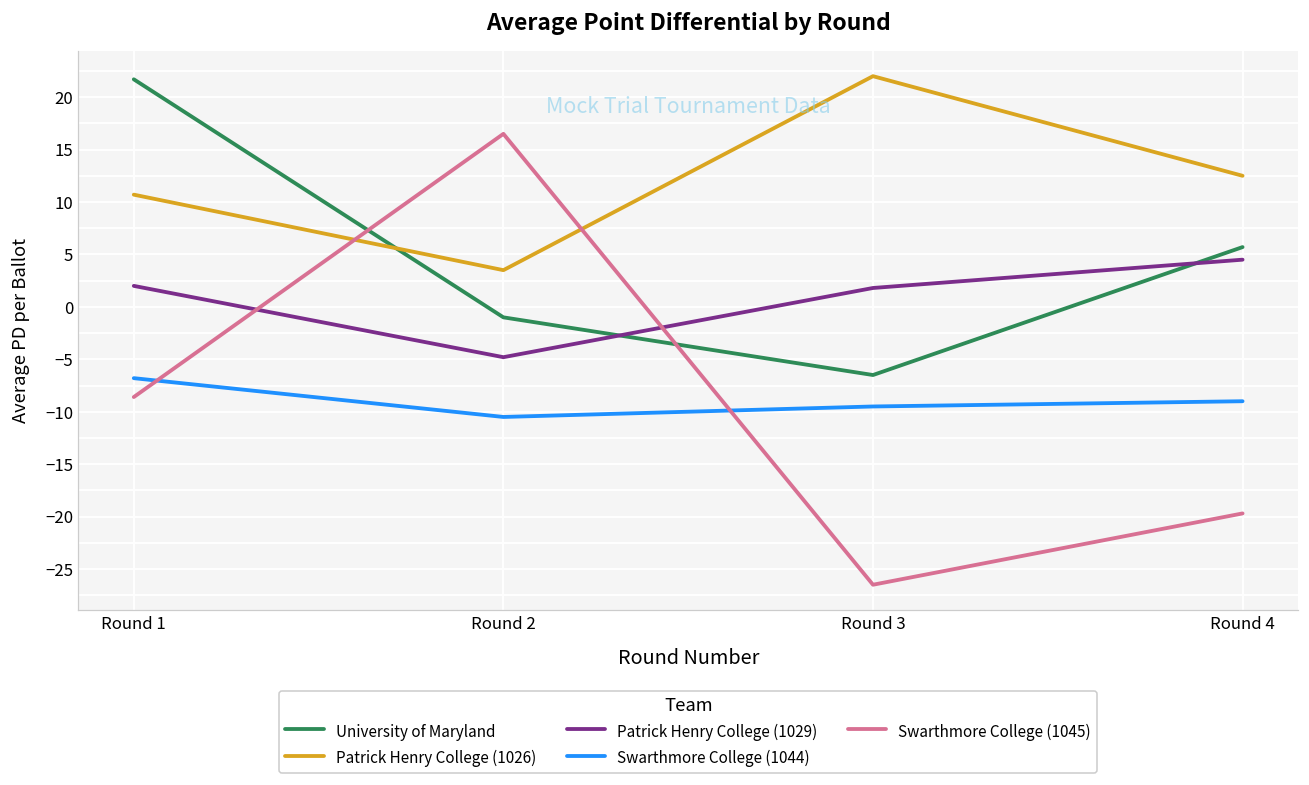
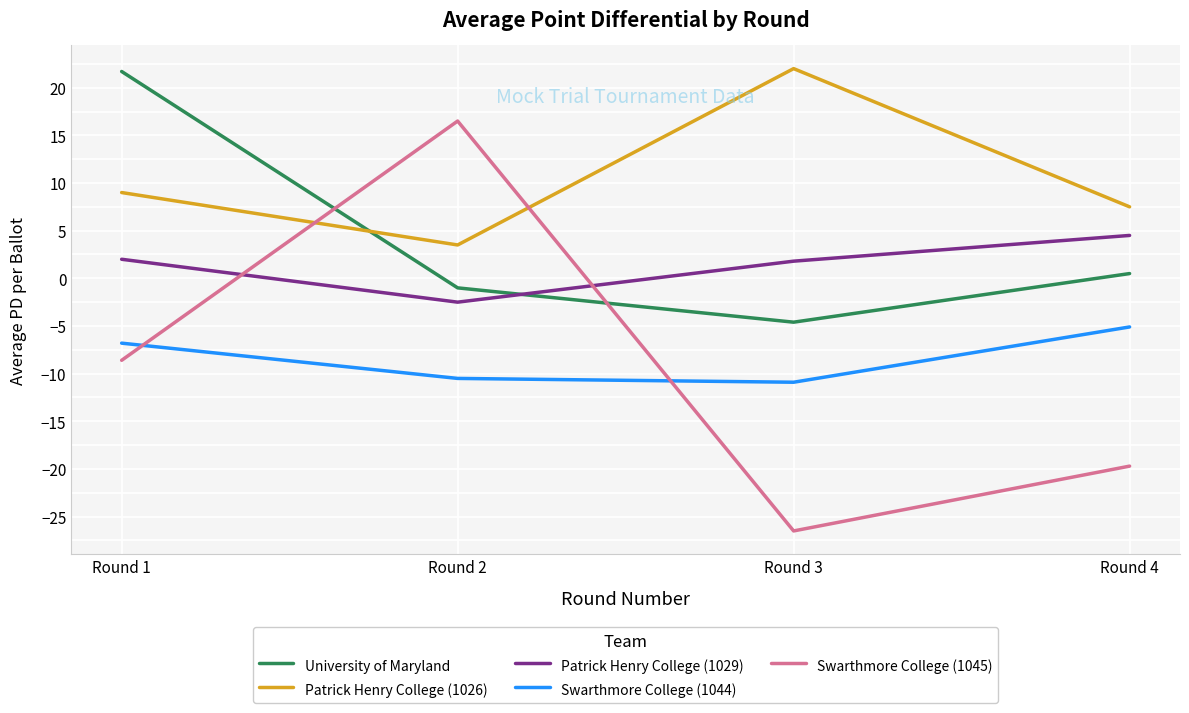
Patrick Henry College (1026), Round 1: 11 -> 9
Patrick Henry College (1029), Round 2: -5 -> -3
University of Maryland, Round 3: -7 -> -5
Swarthmore College (1044), Round 3: -10 -> -11
University of Maryland, Round 4: 6 -> 1
Patrick Henry College (1026), Round 4: 13 -> 8
Swarthmore College (1044), Round 4: -9 -> -5
